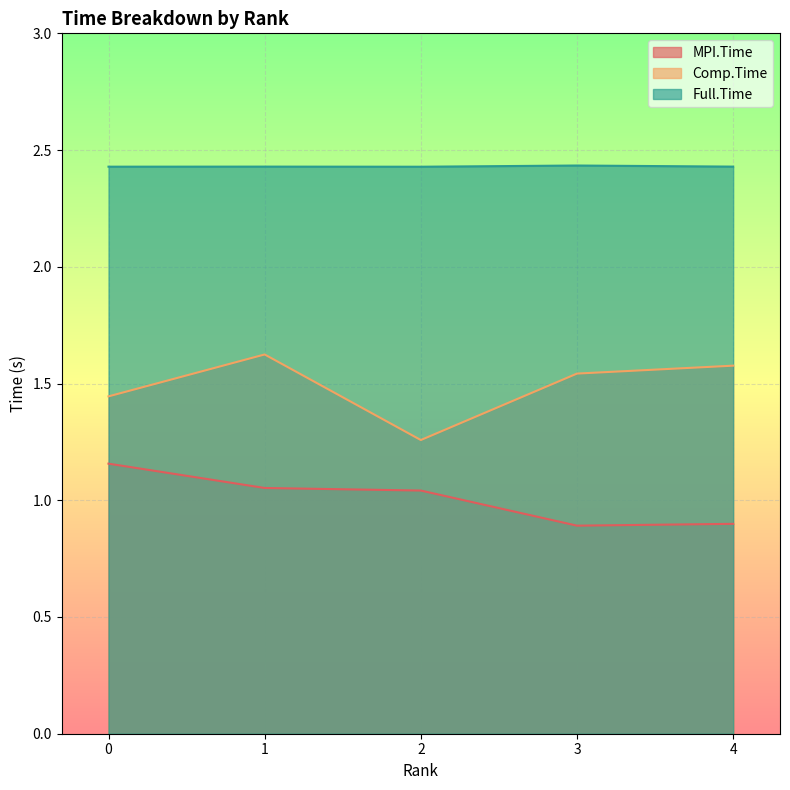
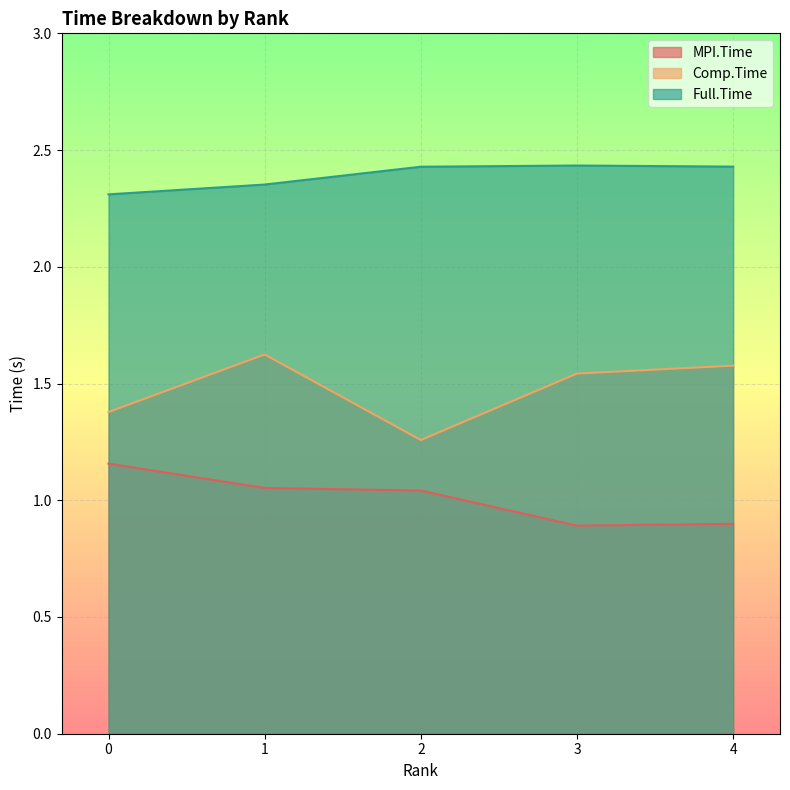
Comp.Time, 0: 1.45 -> 1.38
Full.Time, 0: 2.43 -> 2.31
Full.Time, 1: 2.43 -> 2.35
